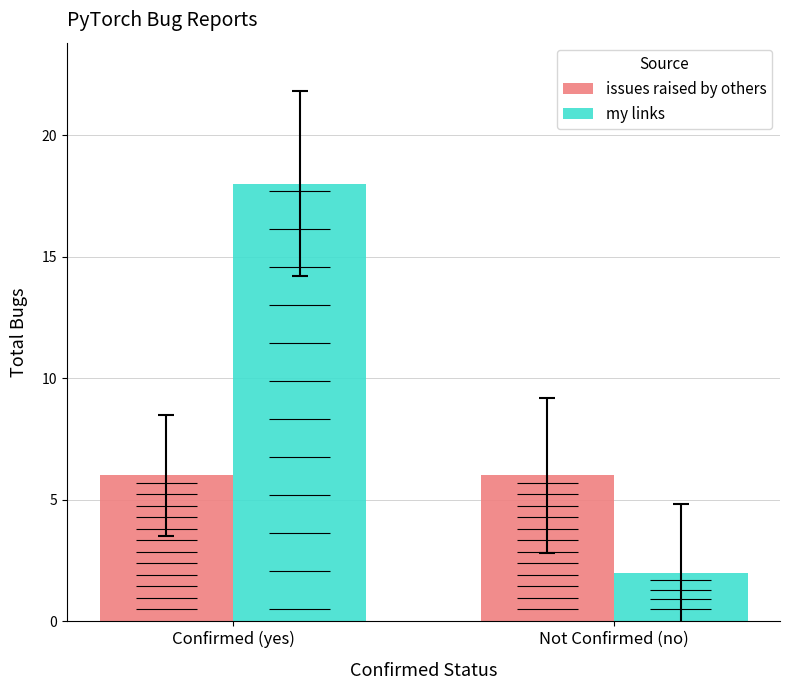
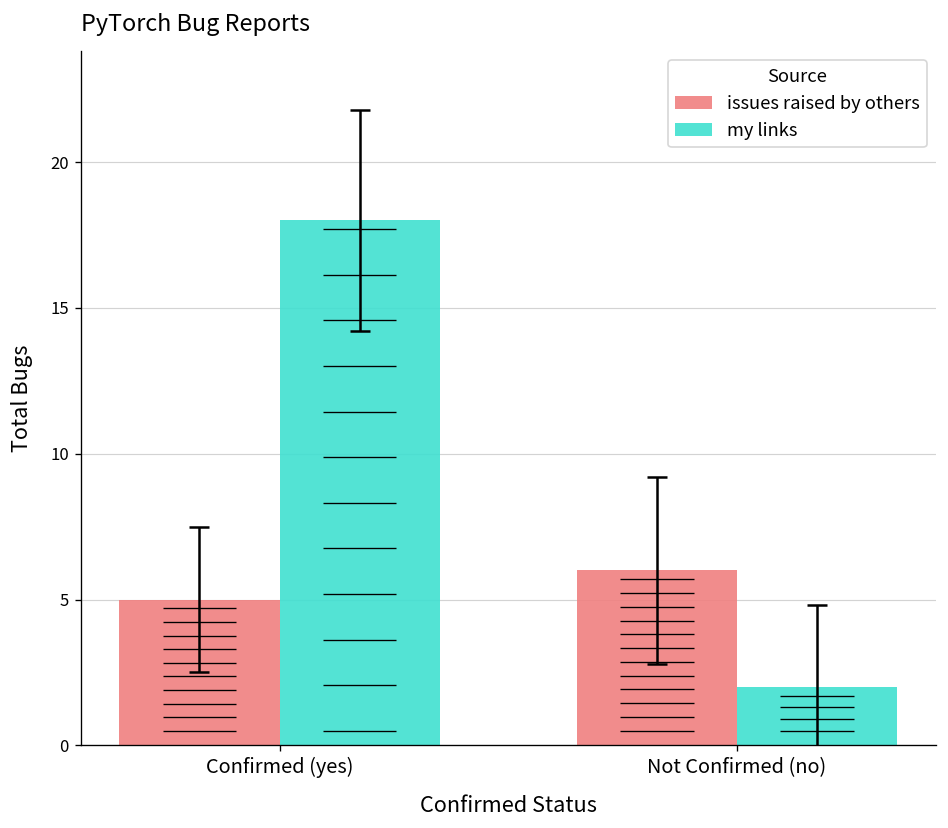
issues raised by others, Confirmed (yes): 6 -> 5
